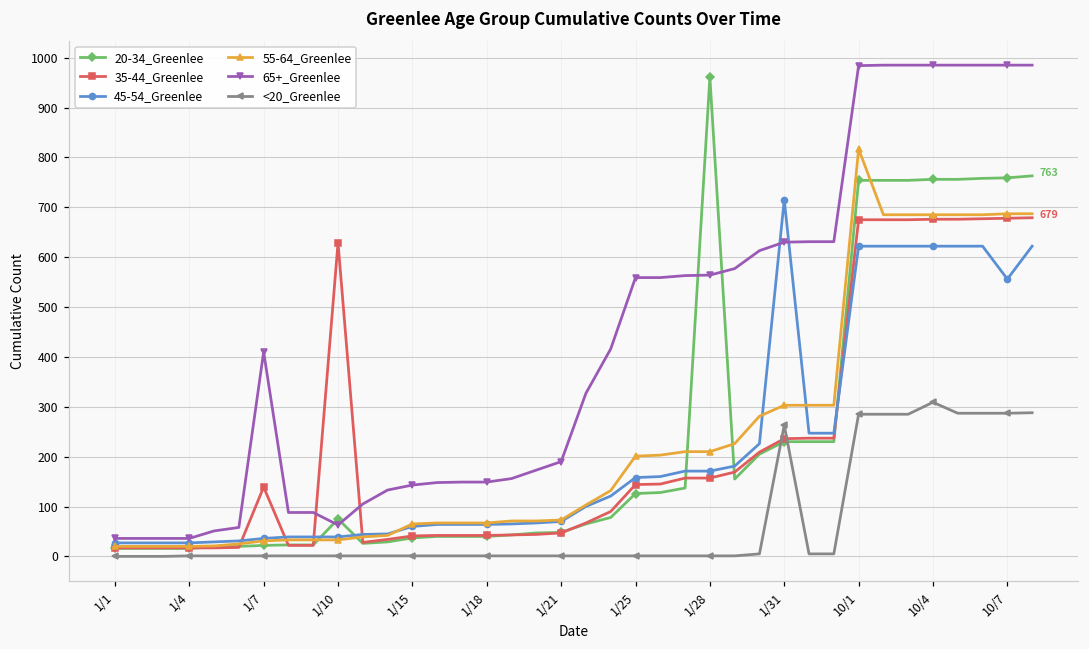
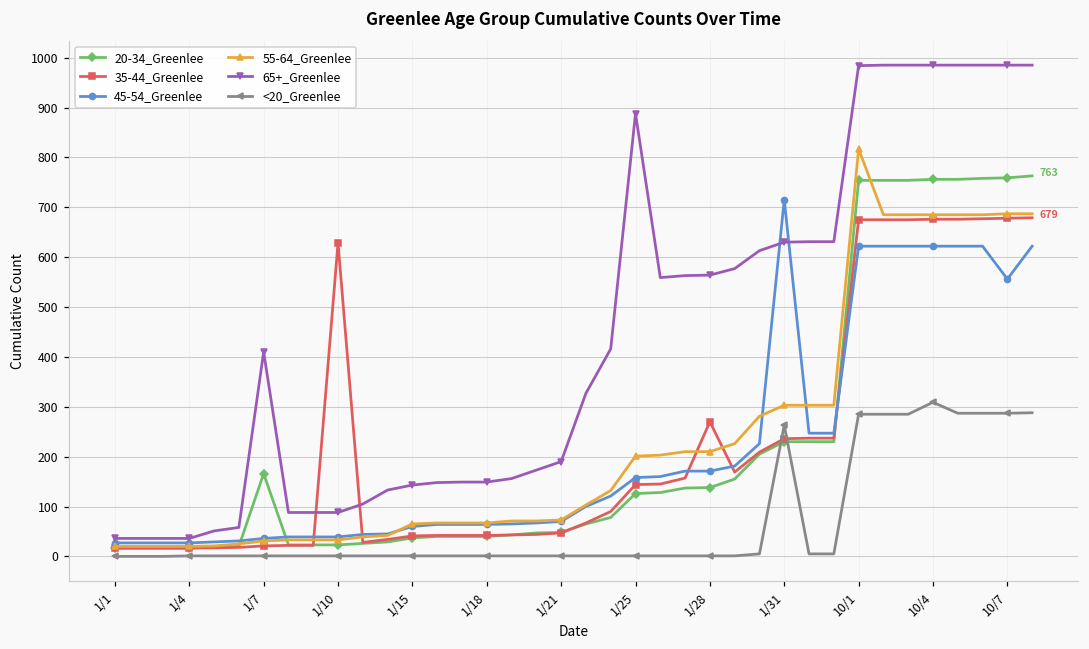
20-34_Greenlee, 1/7: 20 -> 170
35-44_Greenlee, 1/7: 140 -> 20
20-34_Greenlee, 1/10: 80 -> 20
65+_Greenlee, 1/10: 60 -> 90
65+_Greenlee, 1/25: 560 -> 890
20-34_Greenlee, 1/28: 960 -> 140
35-44_Greenlee, 1/28: 160 -> 270
